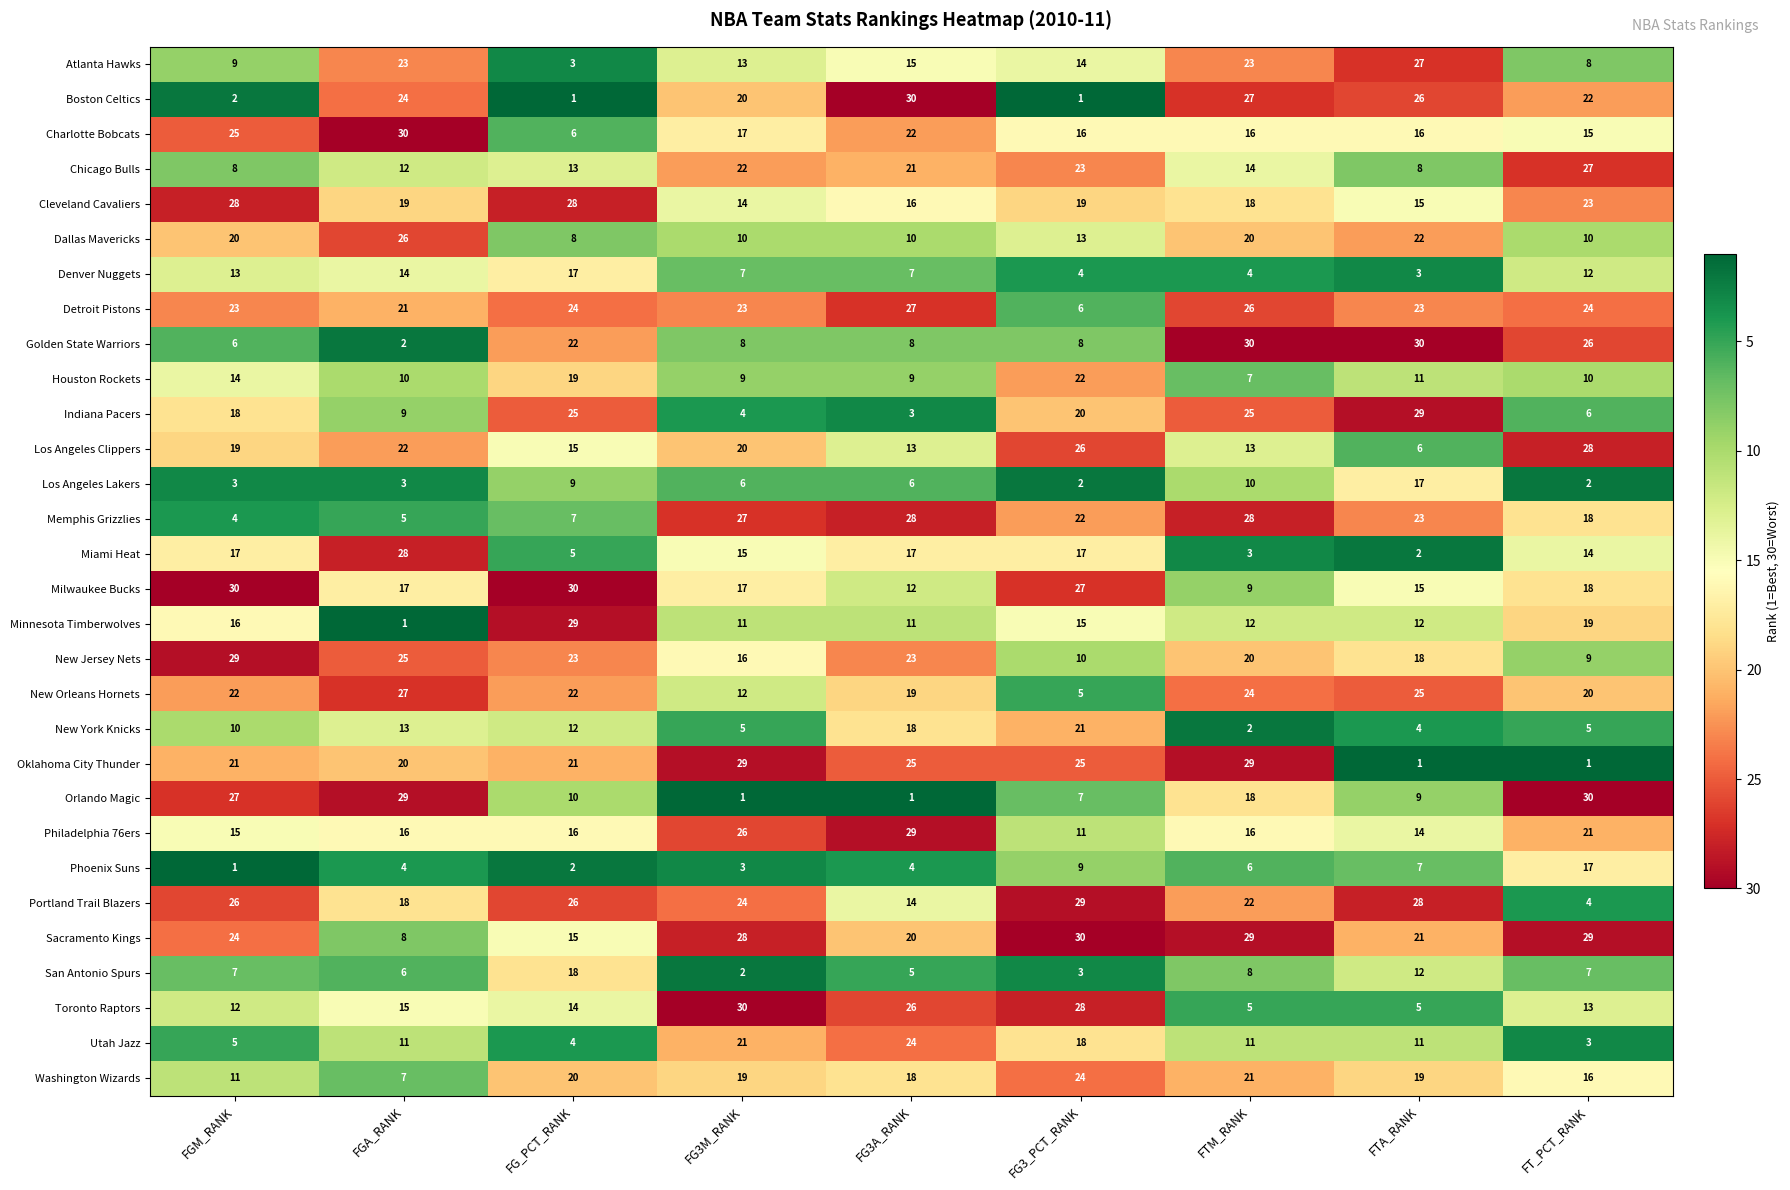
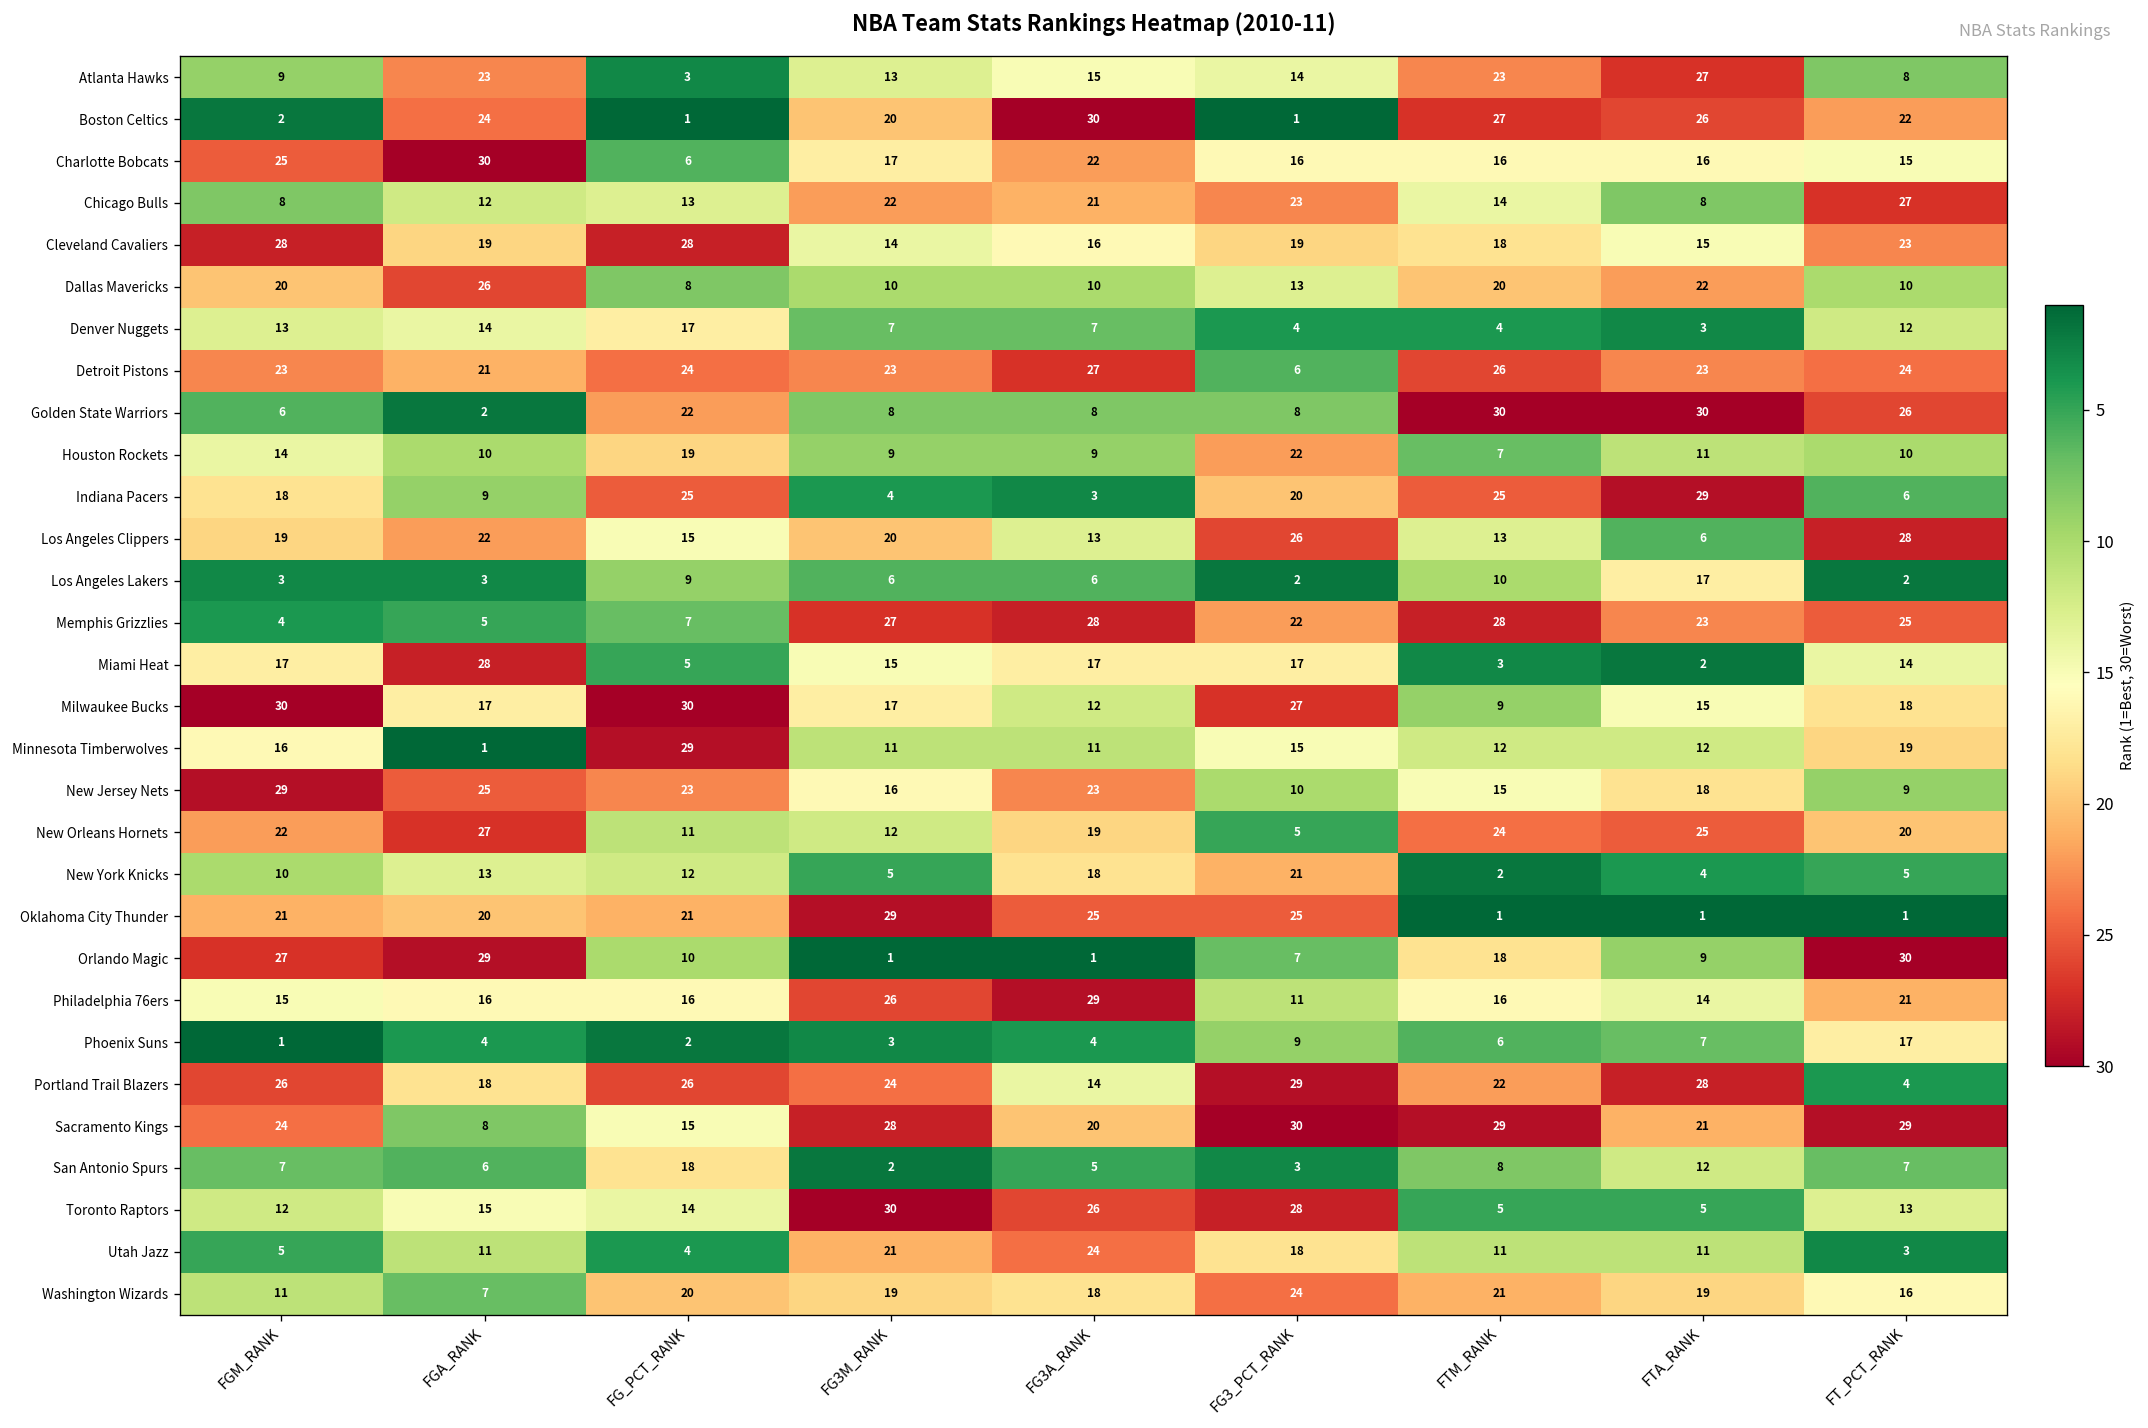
Memphis Grizzlies, FT_PCT_RANK: 18 -> 25
New Jersey Nets, FTM_RANK: 20 -> 15
New Orleans Hornets, FG_PCT_RANK: 22 -> 11
Oklahoma City Thunder, FTM_RANK: 29 -> 1
